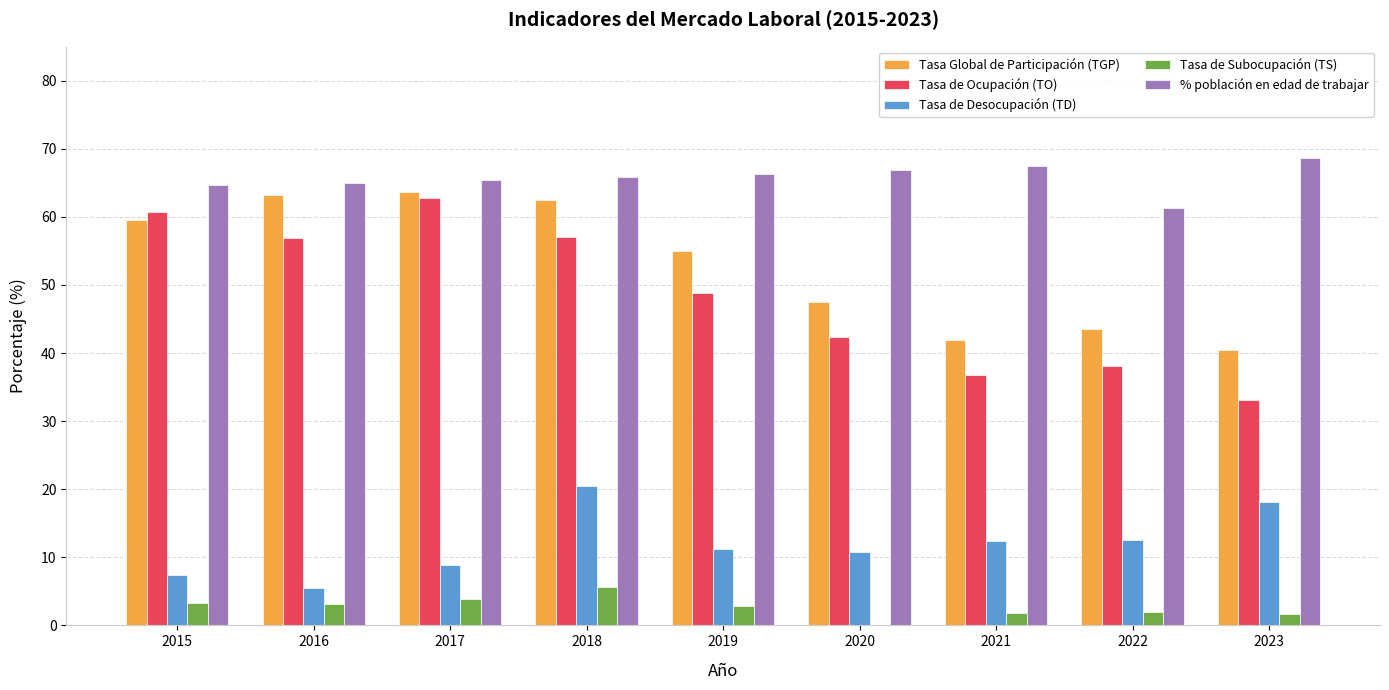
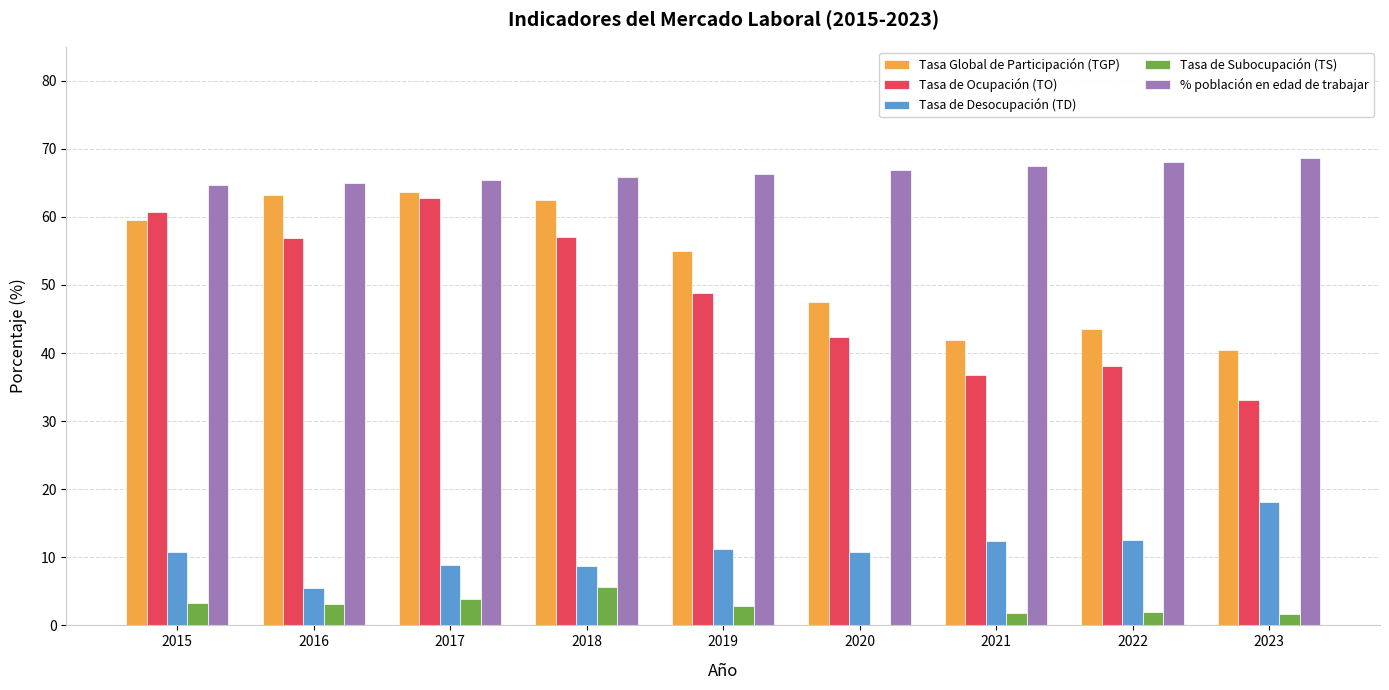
Tasa de Desocupación (TD), 2015: 7 -> 11
Tasa de Desocupación (TD), 2018: 21 -> 9
% población en edad de trabajar, 2022: 61 -> 68
